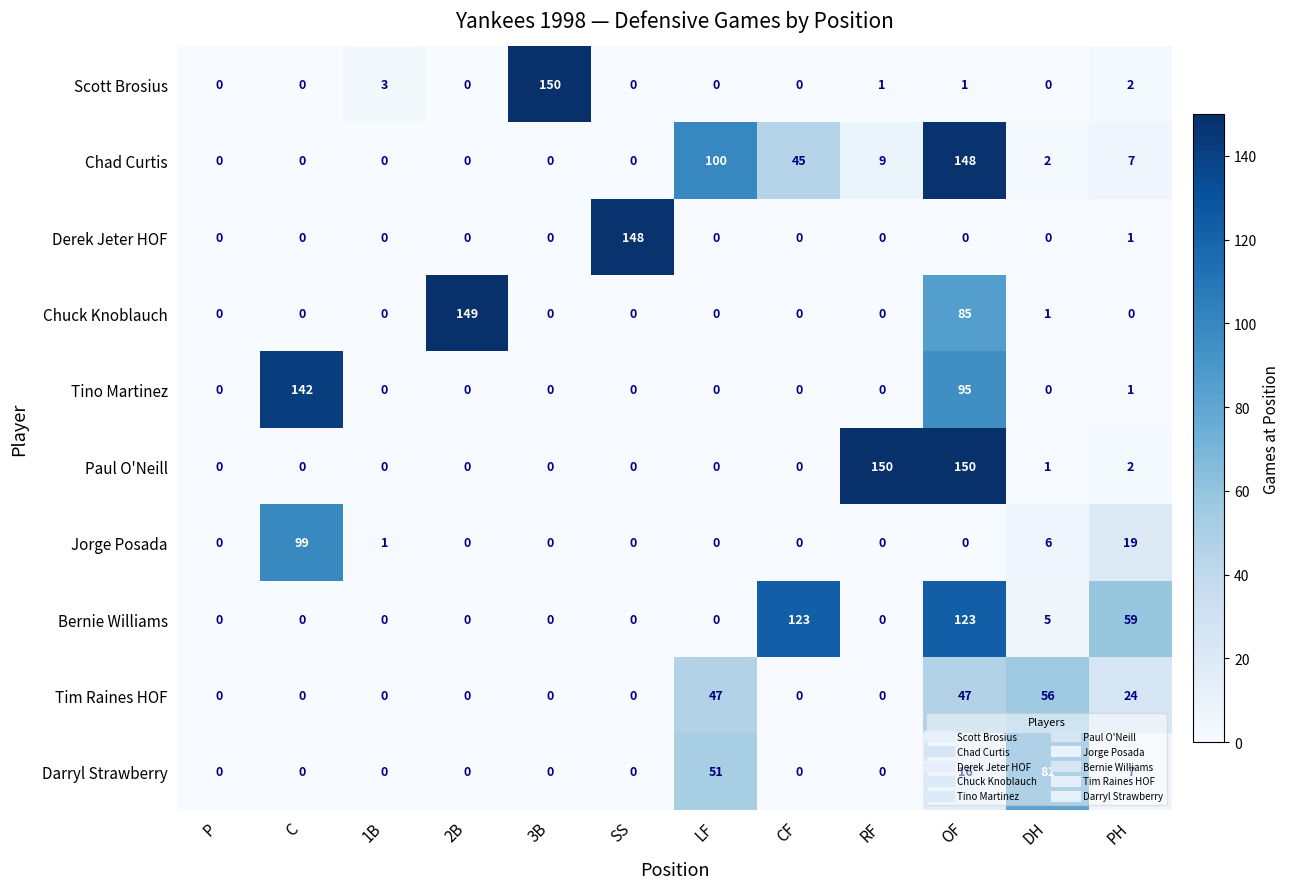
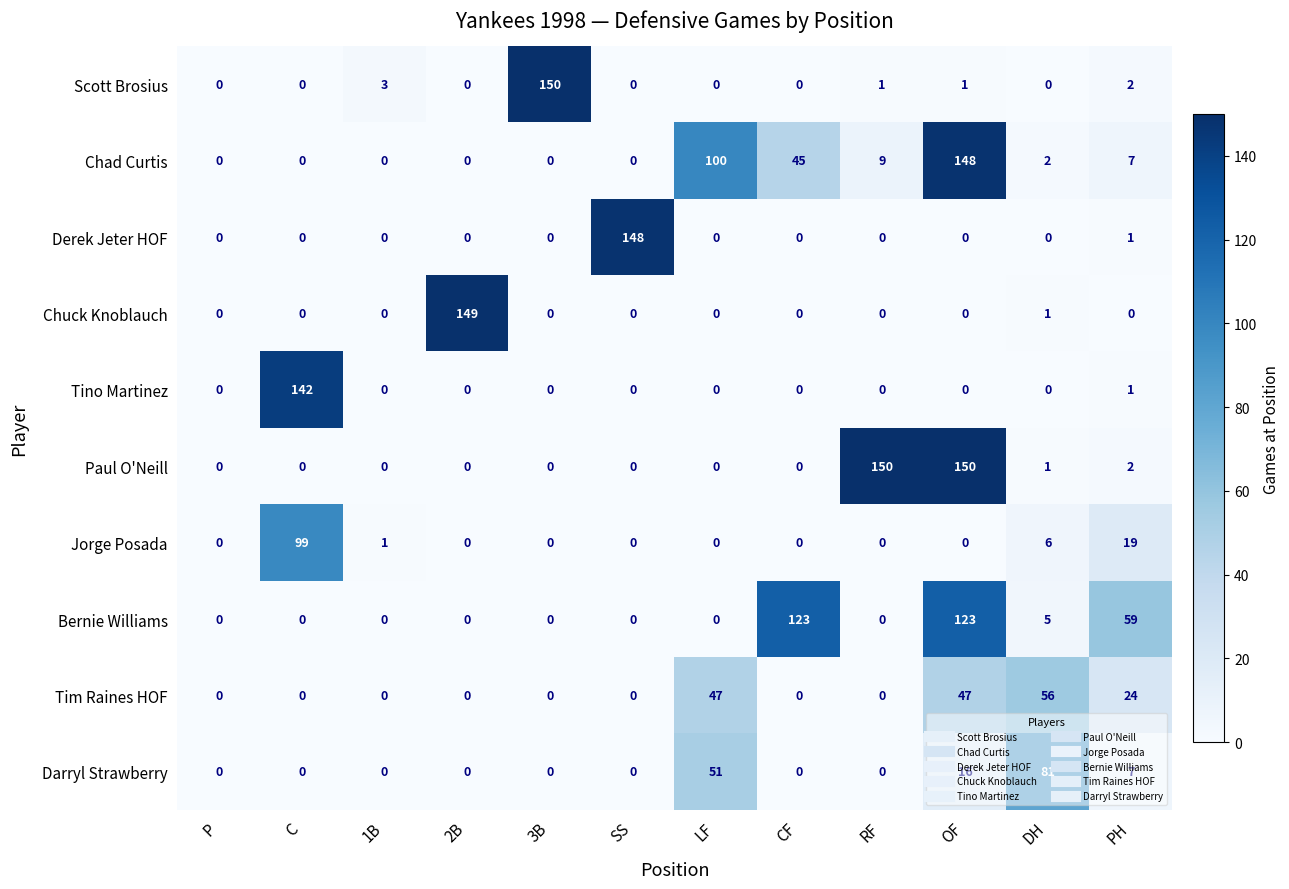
Chuck Knoblauch, OF: 85 -> 0
Tino Martinez, OF: 95 -> 0
